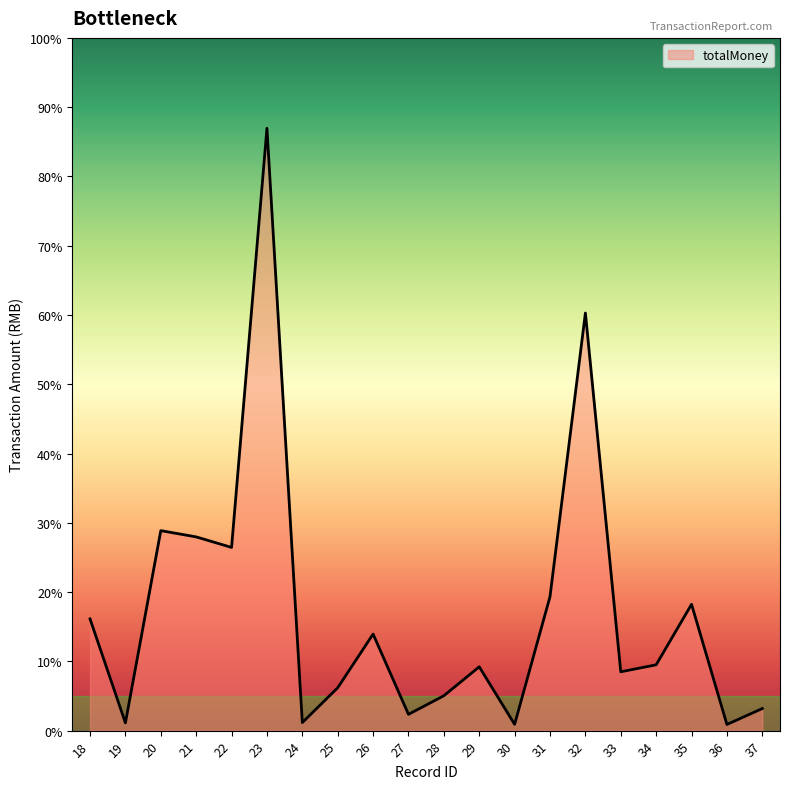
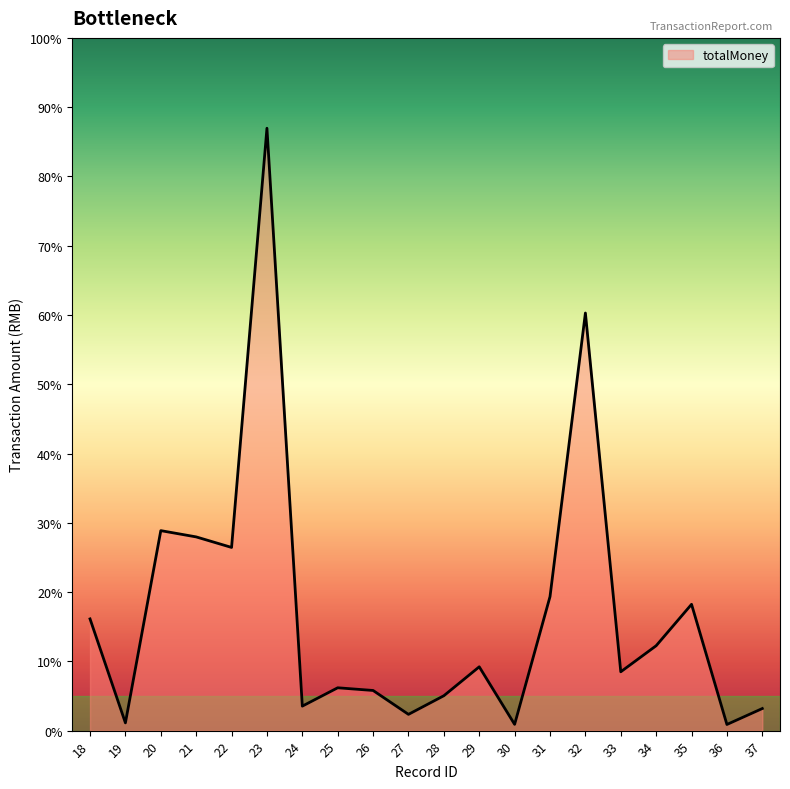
24: 1% -> 4%
26: 14% -> 6%
34: 10% -> 12%
